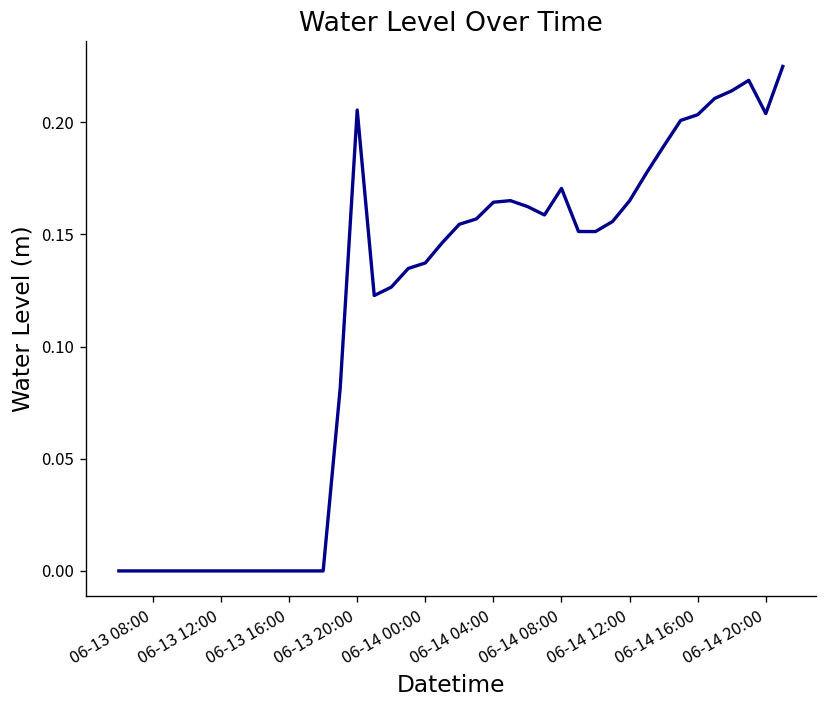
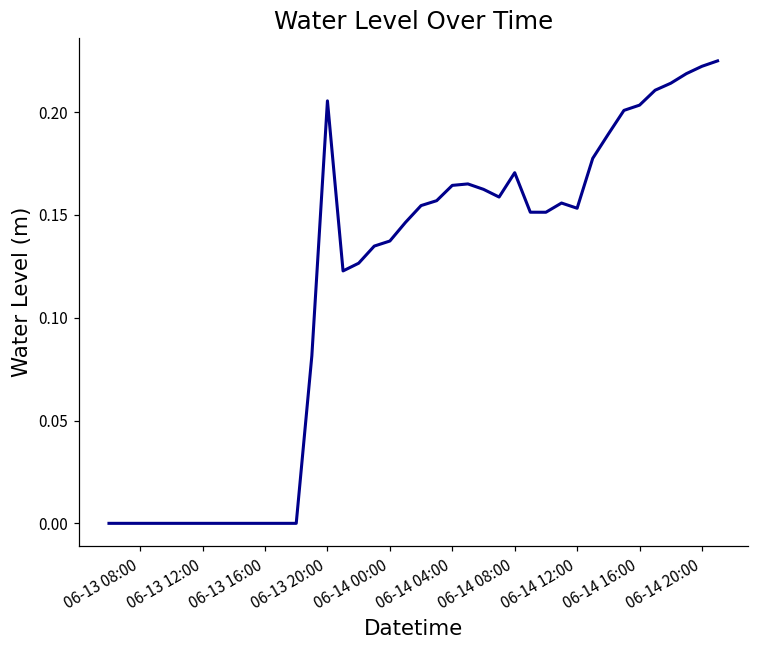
06-14 12:00: 0.165 -> 0.153
06-14 20:00: 0.204 -> 0.222
